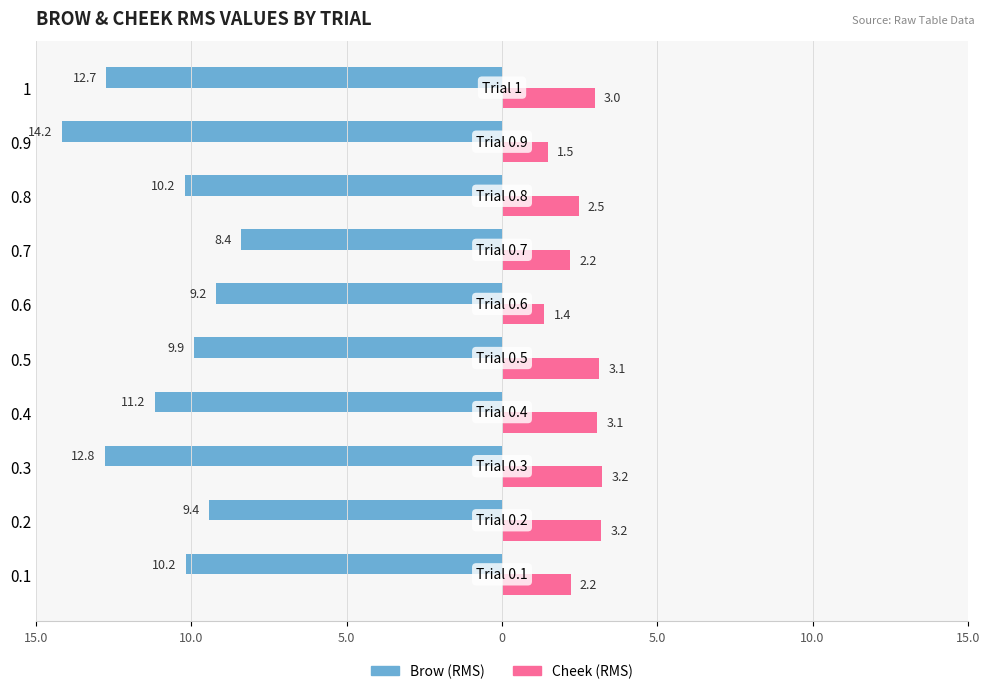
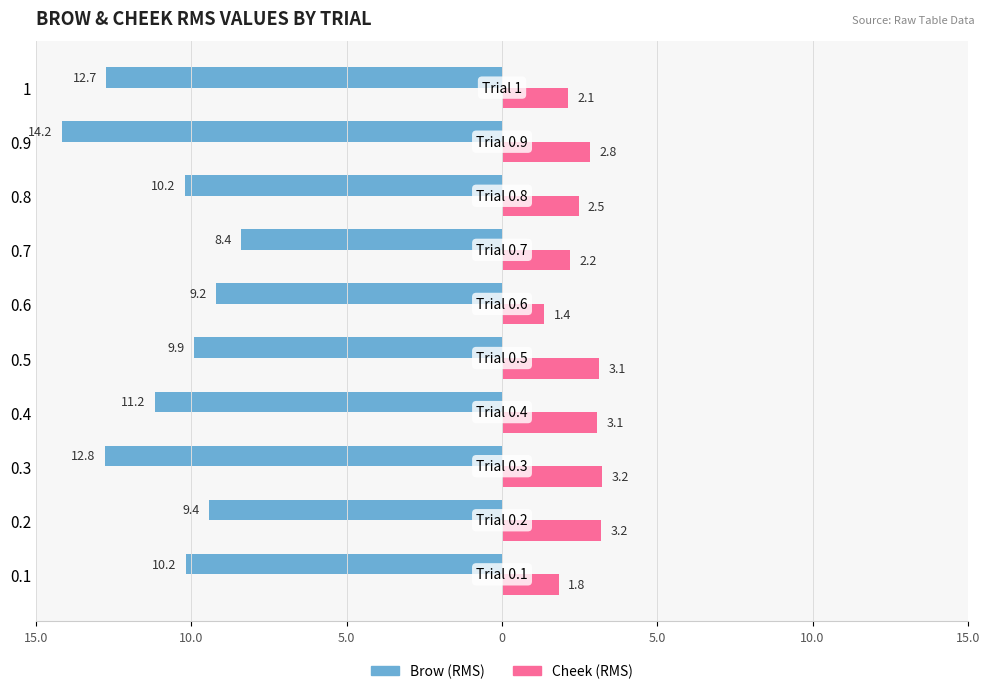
Cheek (RMS), 1: 3.0 -> 2.1
Cheek (RMS), 0.9: 1.5 -> 2.8
Cheek (RMS), 0.1: 2.2 -> 1.8
